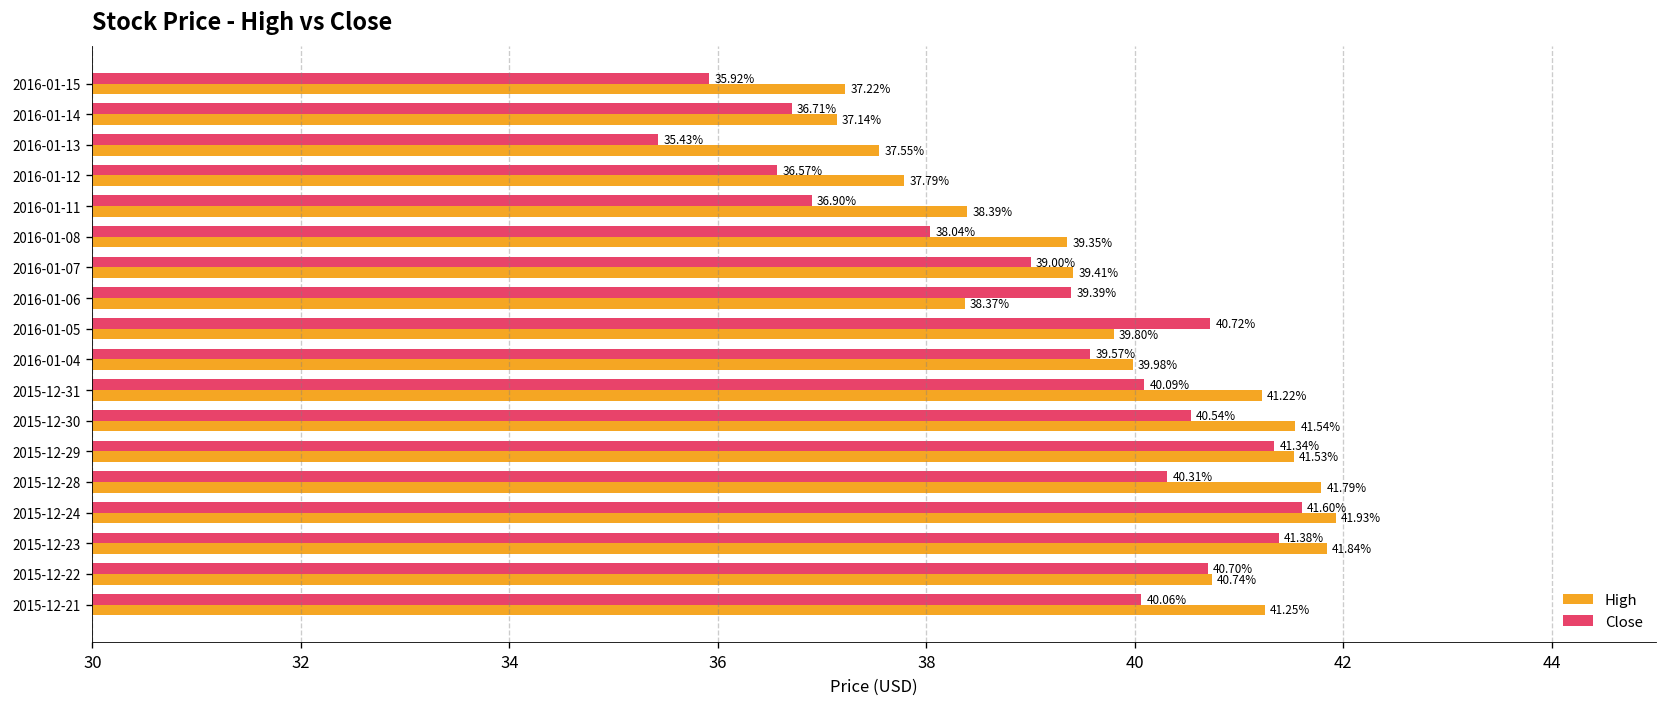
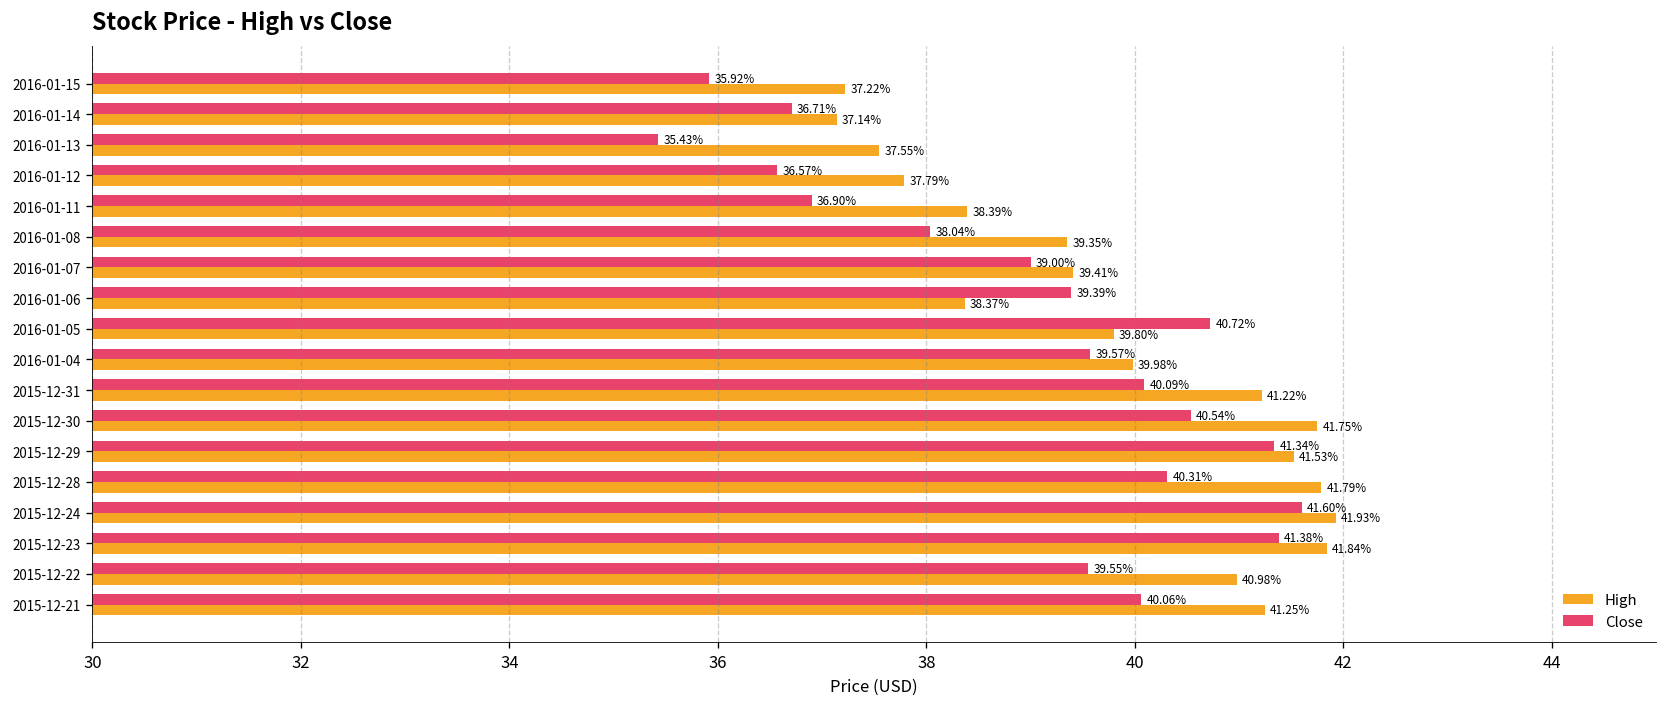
High, 2015-12-30: 41.54% -> 41.75%
Close, 2015-12-22: 40.70% -> 39.55%
High, 2015-12-22: 40.74% -> 40.98%
